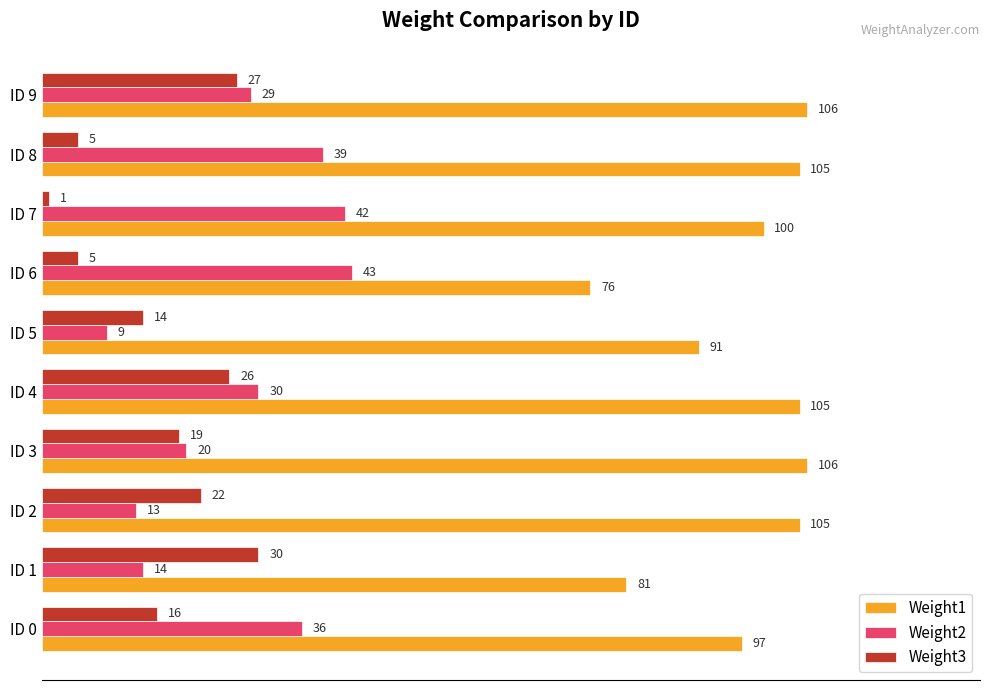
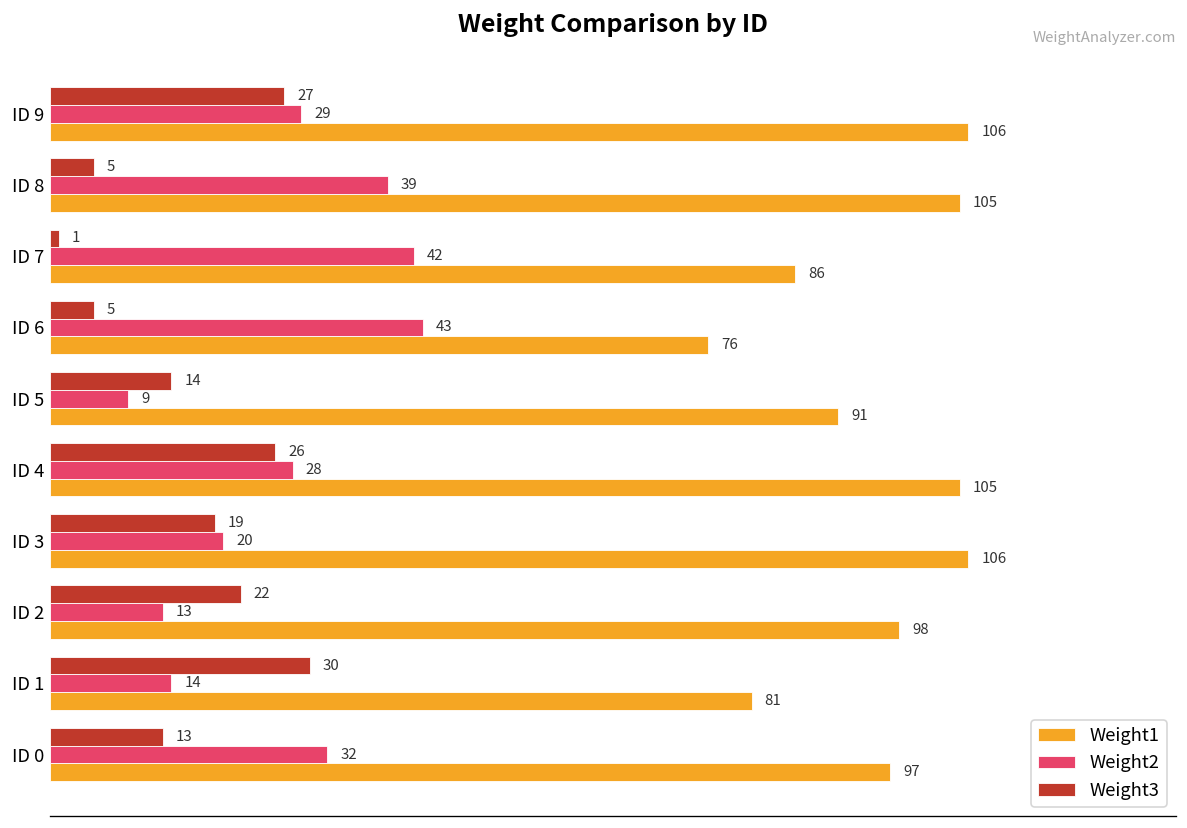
Weight1, ID 7: 100 -> 86
Weight2, ID 4: 30 -> 28
Weight1, ID 2: 105 -> 98
Weight3, ID 0: 16 -> 13
Weight2, ID 0: 36 -> 32
